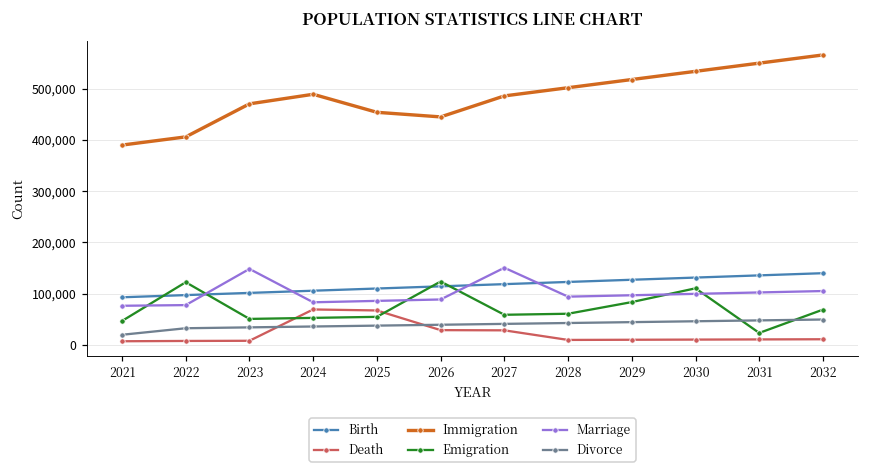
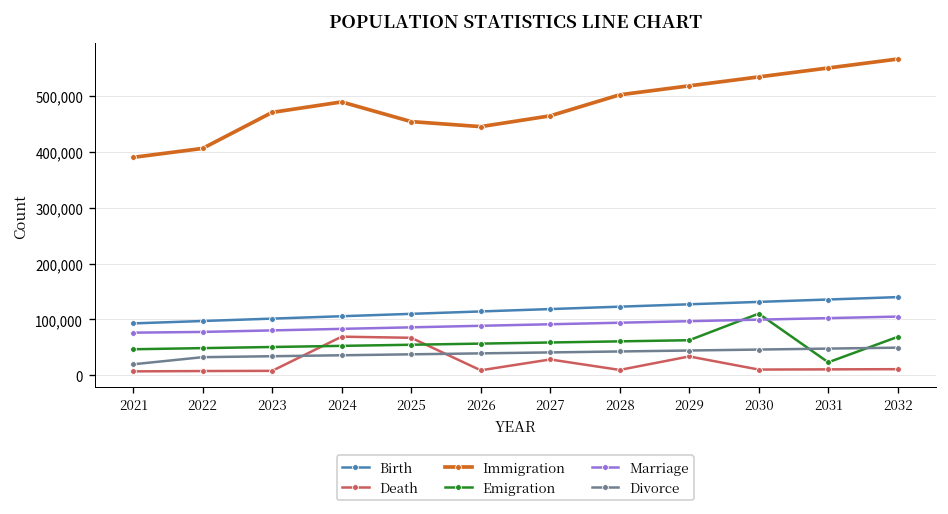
Emigration, 2022: 120,000 -> 50,000
Marriage, 2023: 150,000 -> 80,000
Death, 2026: 30,000 -> 10,000
Emigration, 2026: 120,000 -> 60,000
Immigration, 2027: 490,000 -> 460,000
Marriage, 2027: 150,000 -> 90,000
Death, 2029: 10,000 -> 30,000
Emigration, 2029: 80,000 -> 60,000
